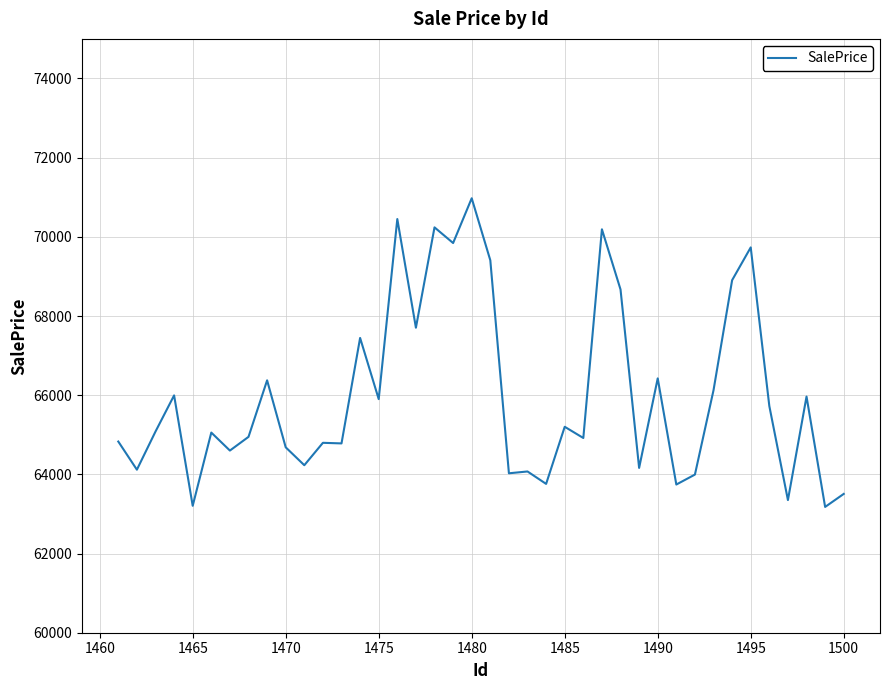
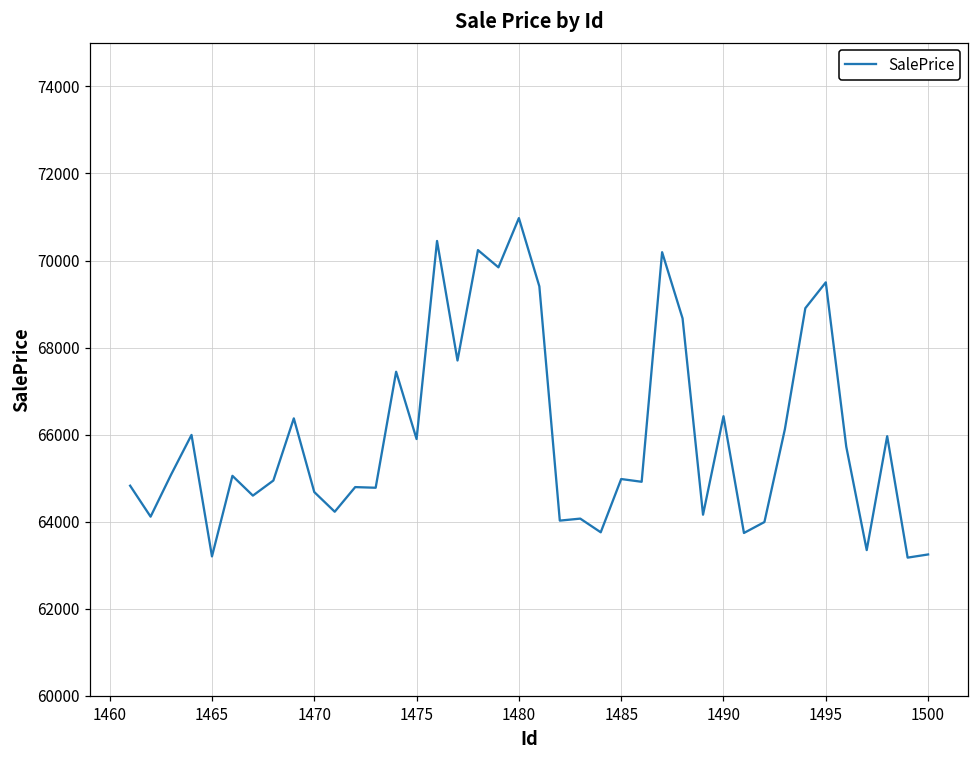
1485: 65200 -> 65000
1495: 69700 -> 69500
1500: 63500 -> 63300
